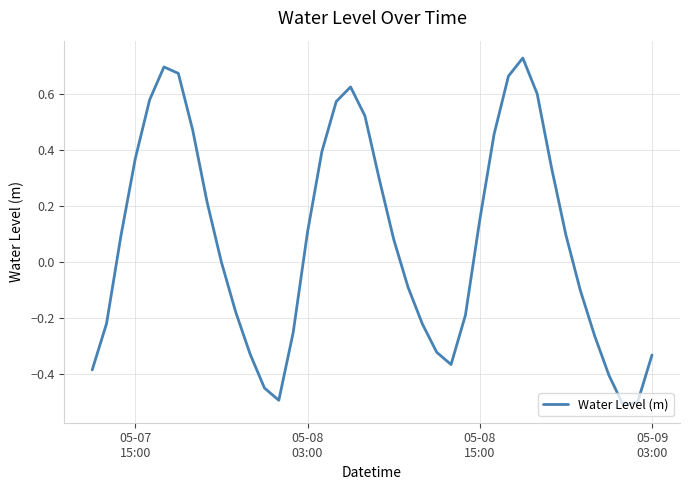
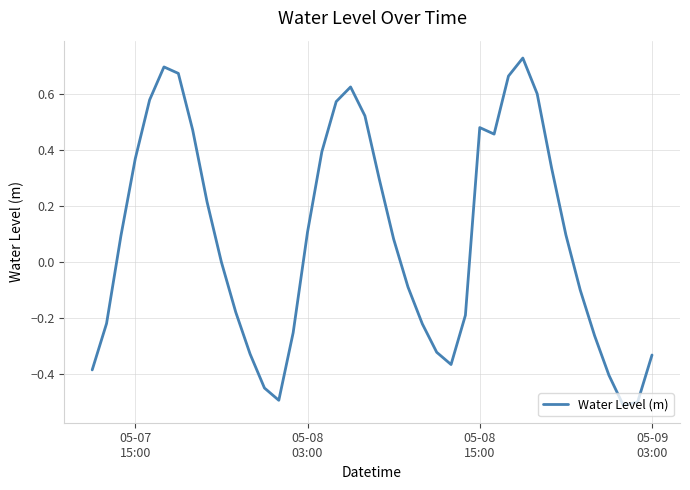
05-08 15:00: 0.15 -> 0.48
